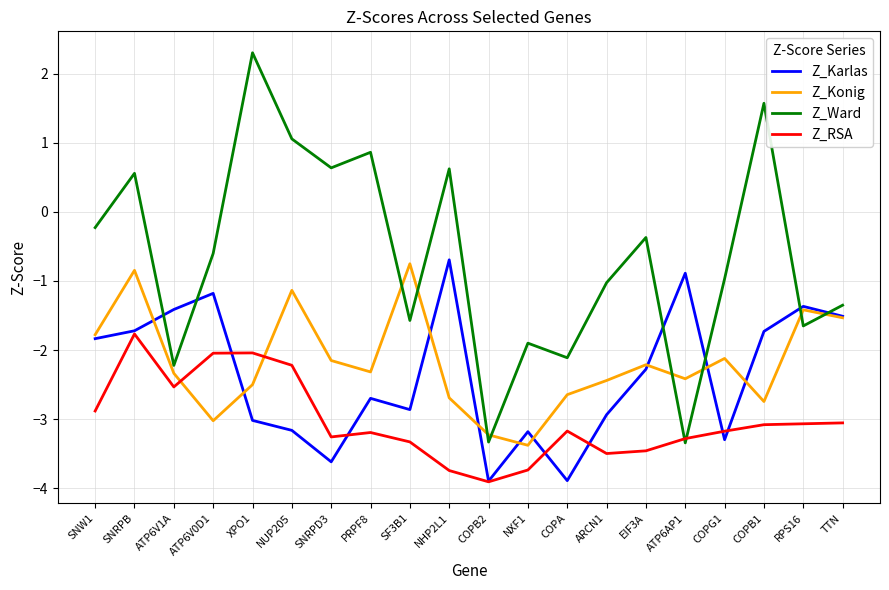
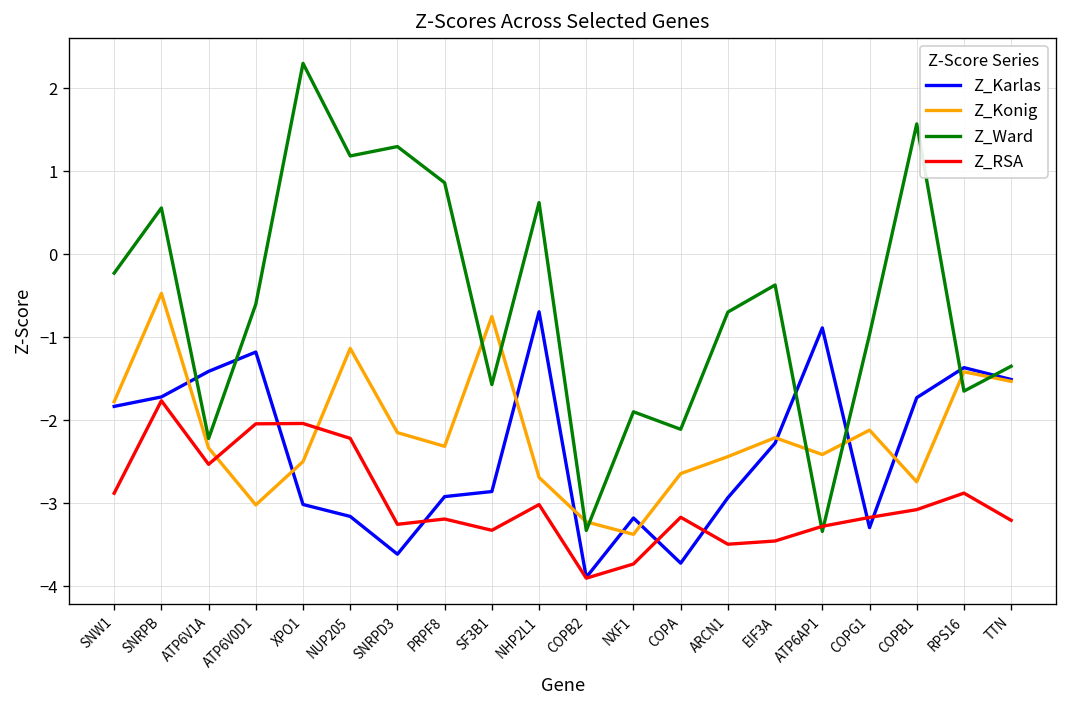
Z_Konig, SNRPB: -0.8 -> -0.5
Z_Ward, NUP205: 1.1 -> 1.2
Z_Ward, SNRPD3: 0.6 -> 1.3
Z_Karlas, PRPF8: -2.7 -> -2.9
Z_RSA, NHP2L1: -3.7 -> -3.0
Z_Karlas, COPA: -3.9 -> -3.7
Z_Ward, ARCN1: -1.0 -> -0.7
Z_RSA, RPS16: -3.1 -> -2.9
Z_RSA, TTN: -3.1 -> -3.2
